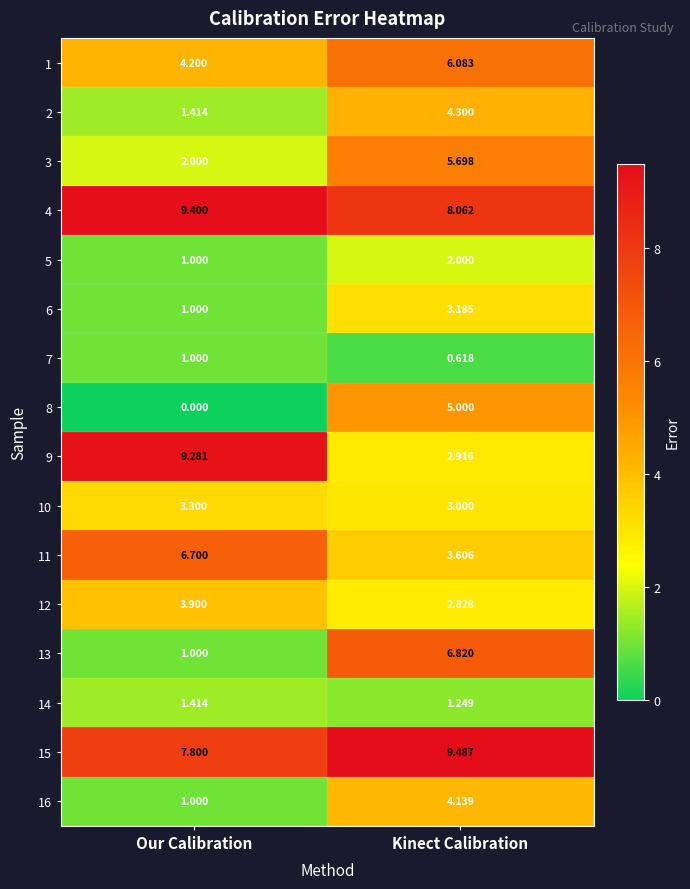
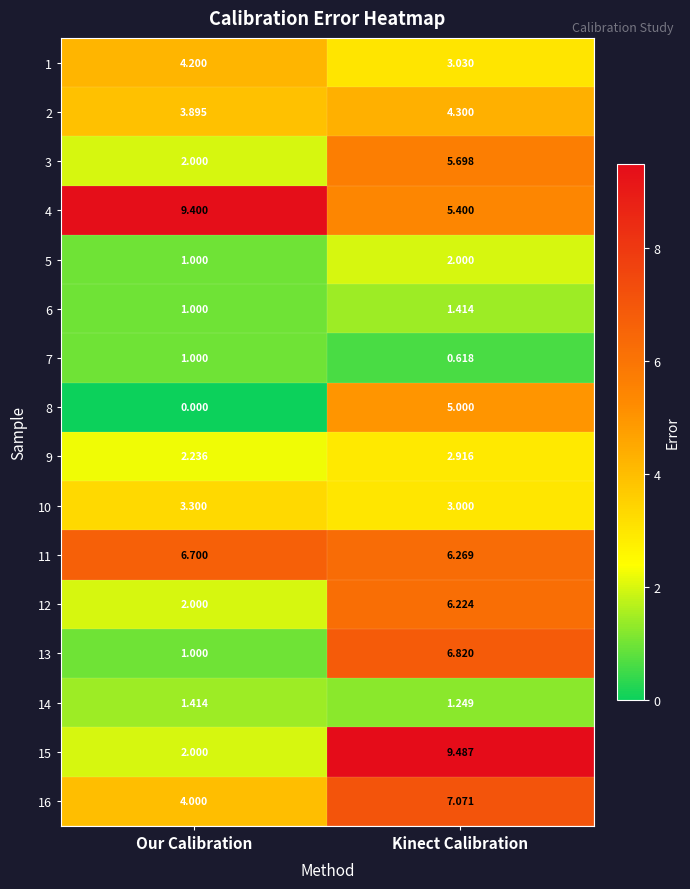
1, Kinect Calibration: 6.083 -> 3.030
2, Our Calibration: 1.414 -> 3.895
4, Kinect Calibration: 8.062 -> 5.400
6, Kinect Calibration: 3.185 -> 1.414
9, Our Calibration: 9.281 -> 2.236
11, Kinect Calibration: 3.606 -> 6.269
12, Our Calibration: 3.900 -> 2.000
12, Kinect Calibration: 2.828 -> 6.224
15, Our Calibration: 7.800 -> 2.000
16, Our Calibration: 1.000 -> 4.000
16, Kinect Calibration: 4.139 -> 7.071
